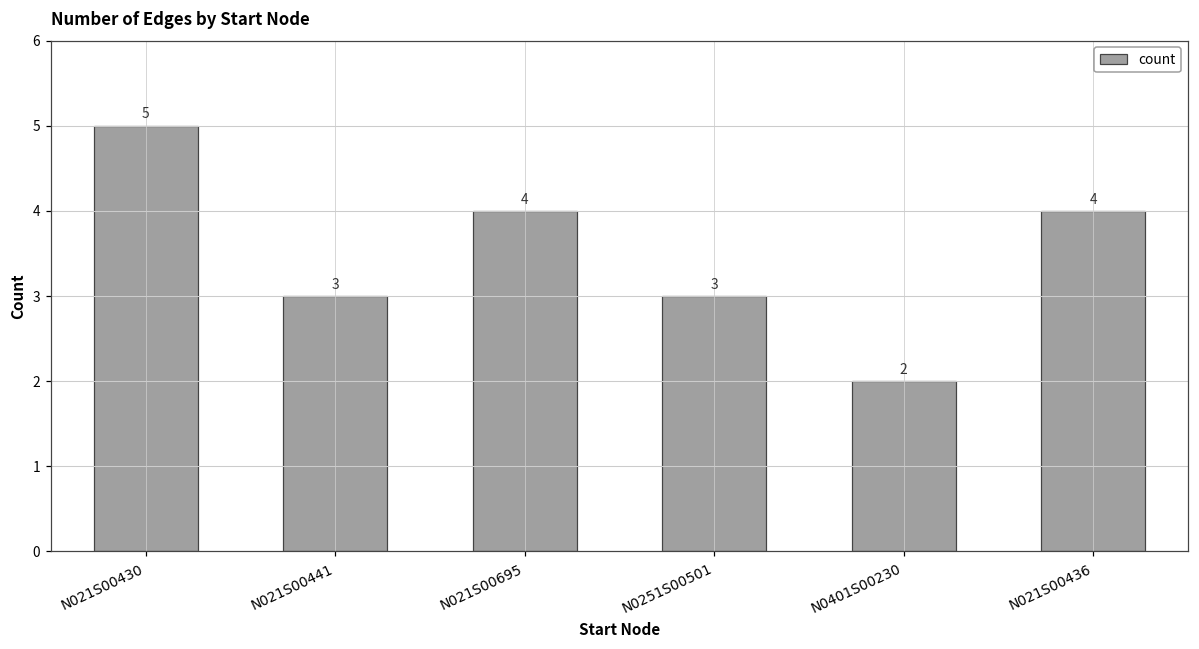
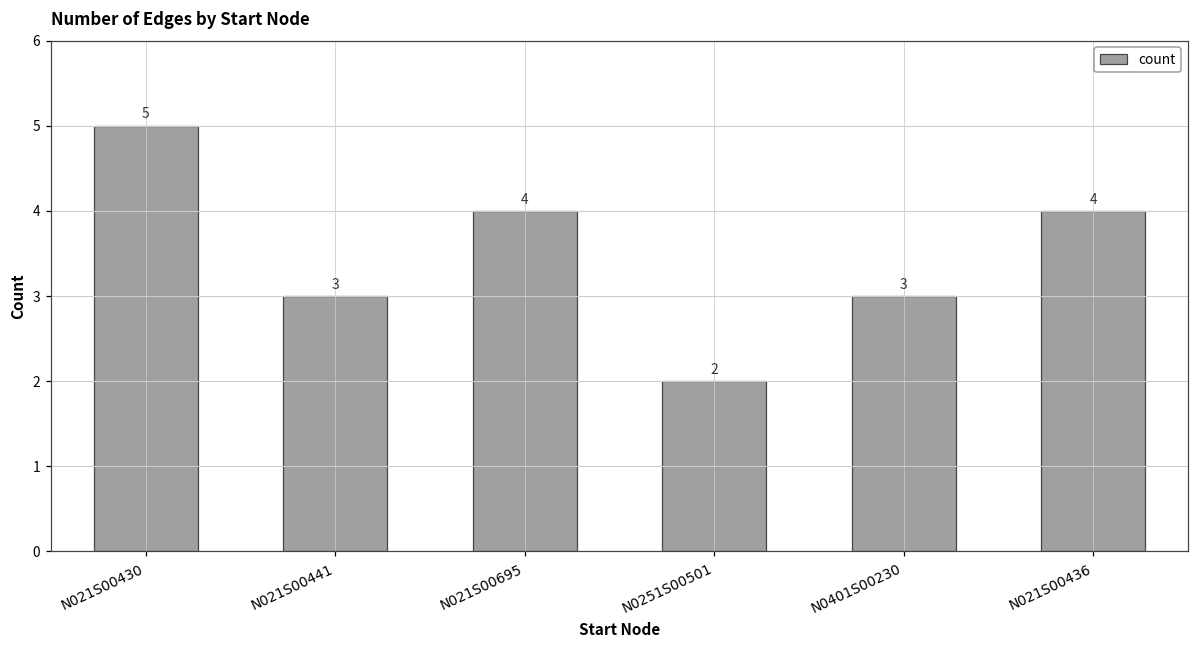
N0251S00501: 3 -> 2
N0401S00230: 2 -> 3
